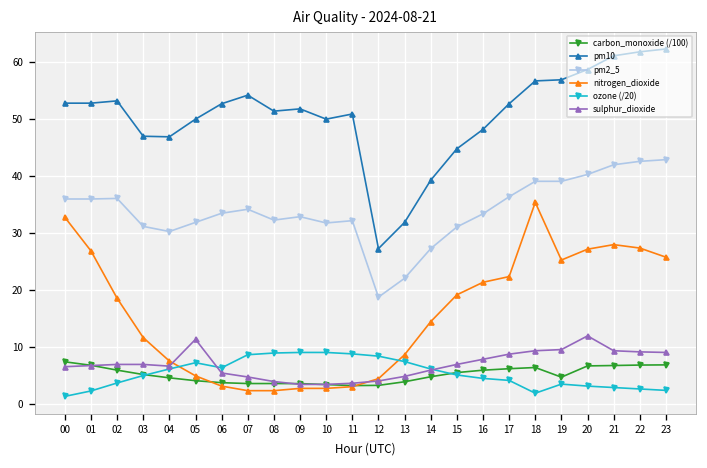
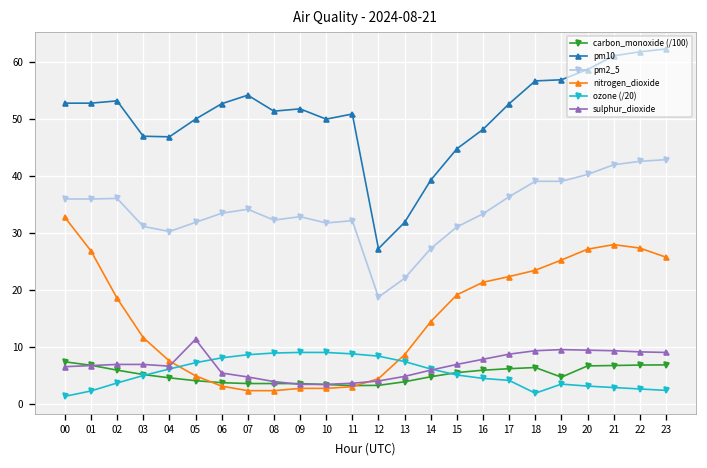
ozone (/20), 06: 6 -> 8
nitrogen_dioxide, 18: 35 -> 23
sulphur_dioxide, 20: 12 -> 9
